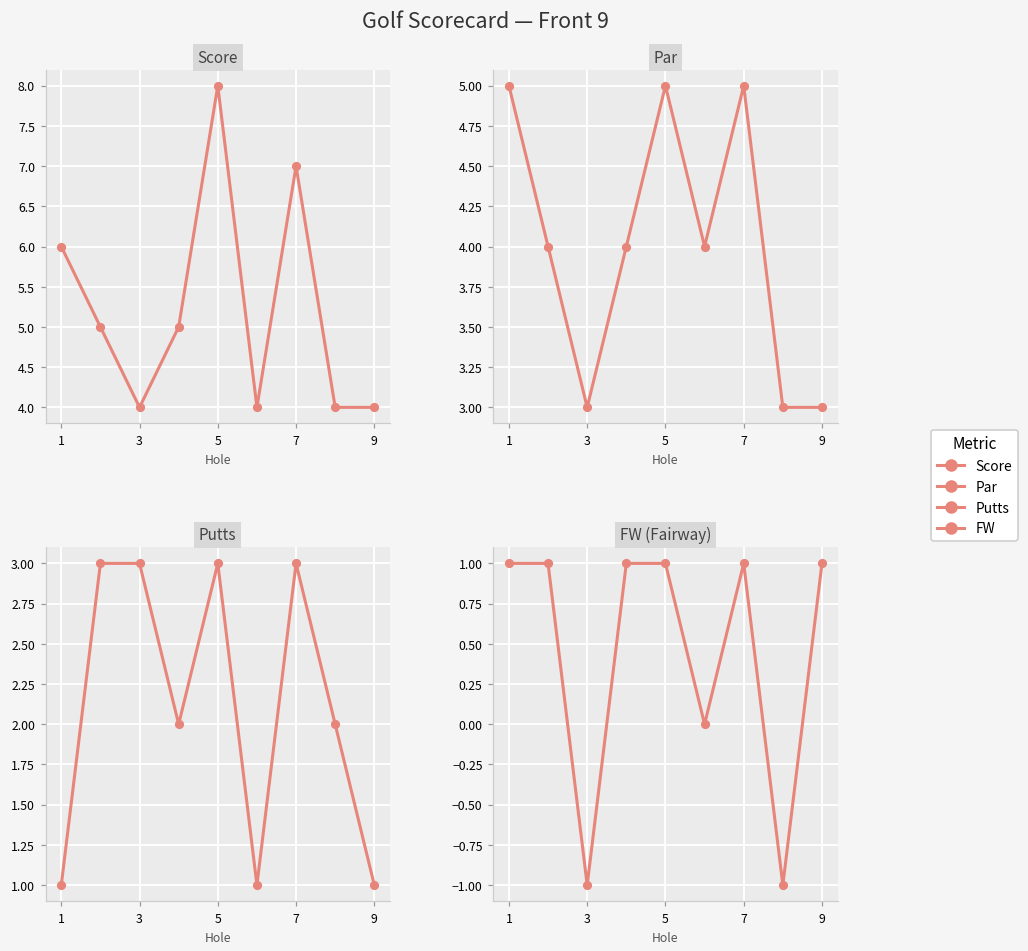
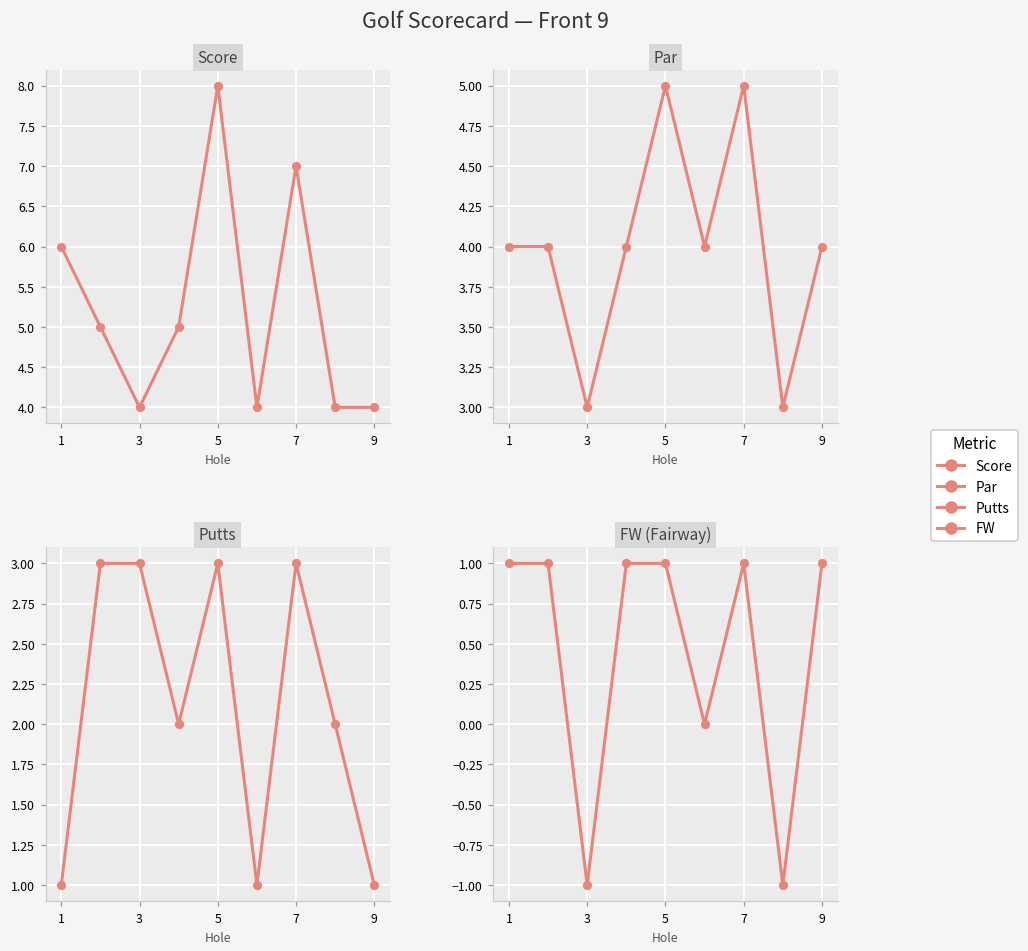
Par, 1: 5 -> 4
Par, 9: 3 -> 4
